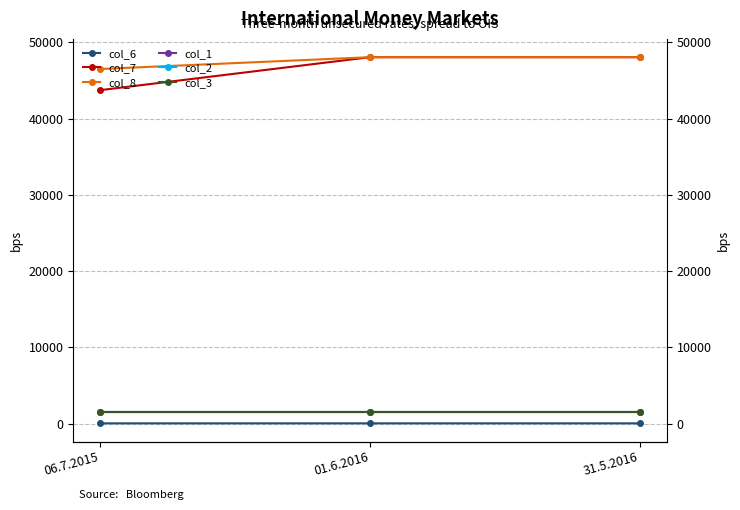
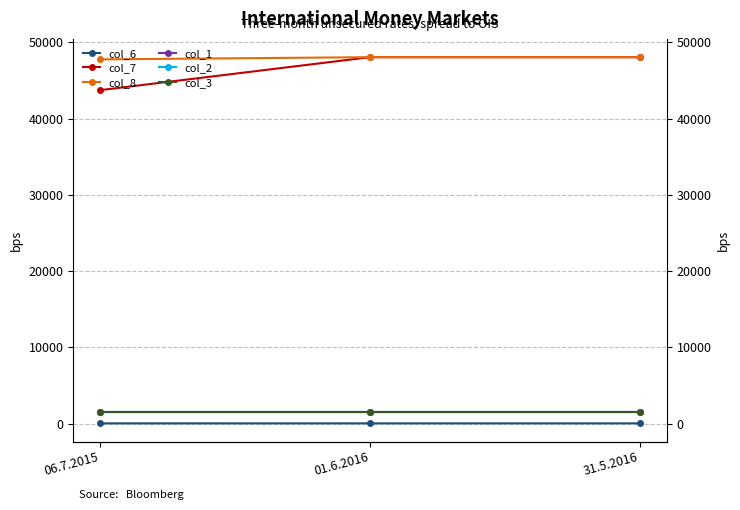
col_8, 06.7.2015: 47000 -> 48000
